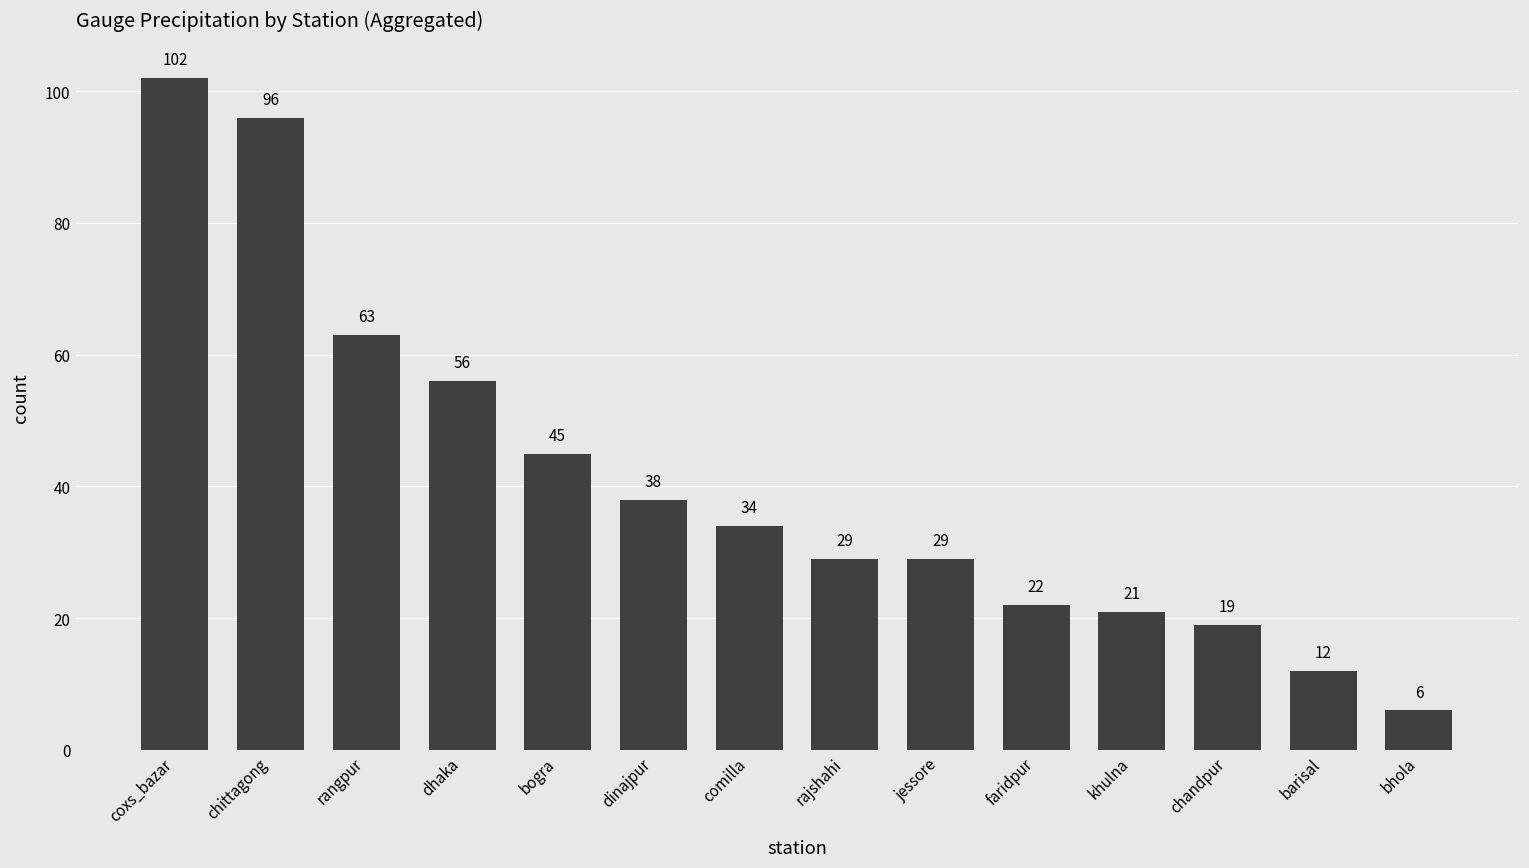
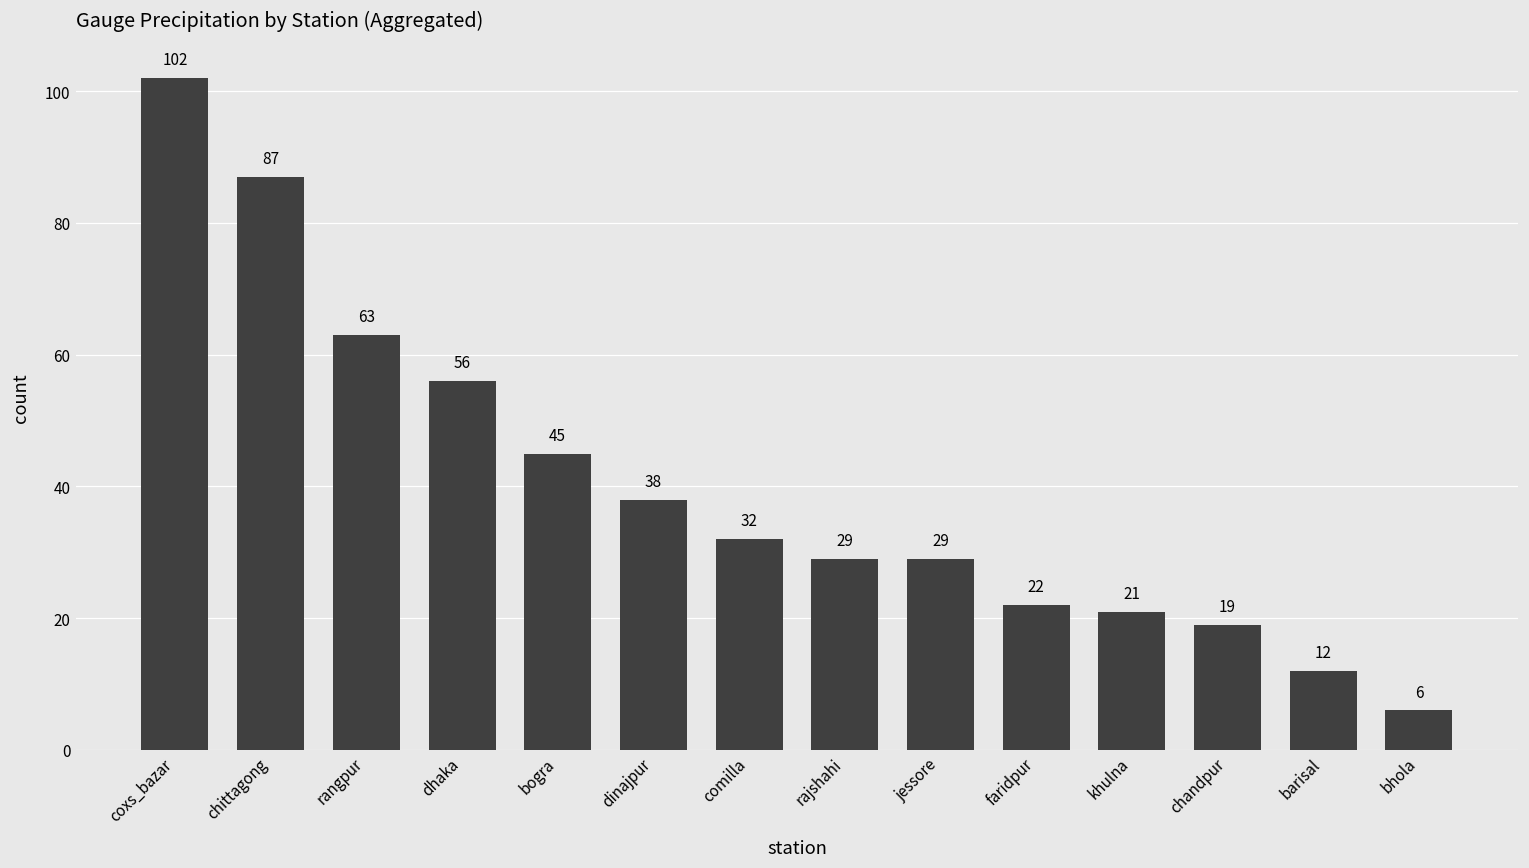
chittagong: 96 -> 87
comilla: 34 -> 32
